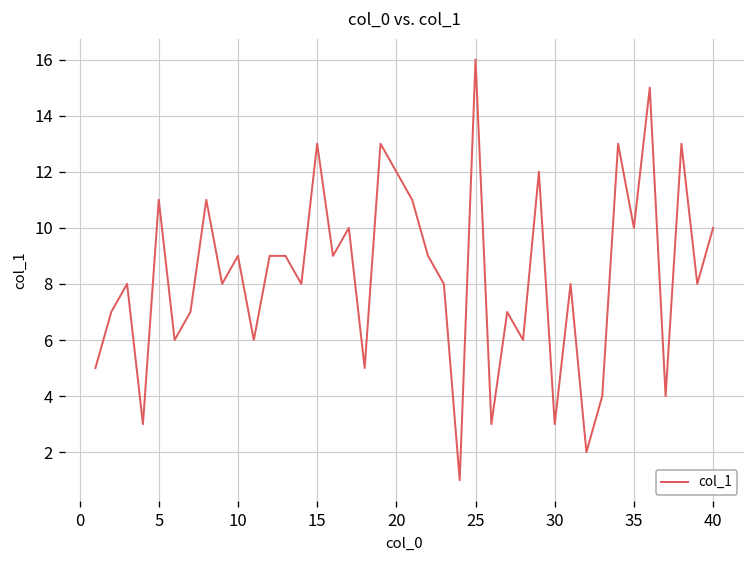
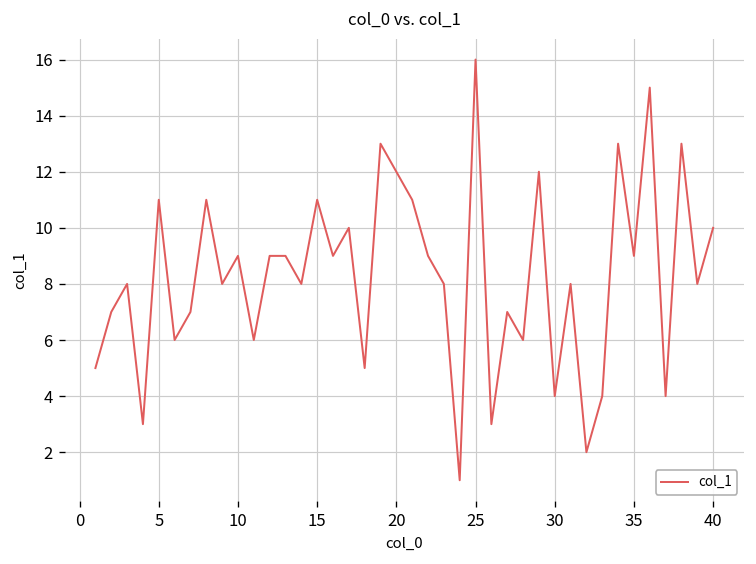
15: 13 -> 11
30: 3 -> 4
35: 10 -> 9
